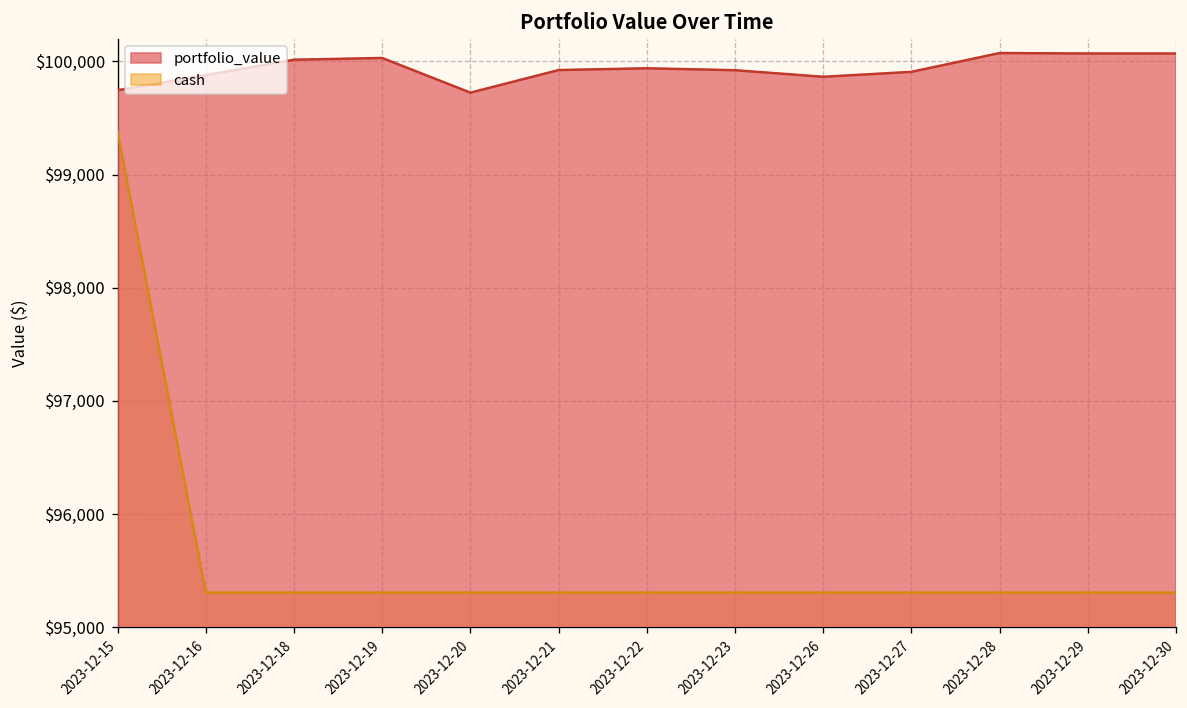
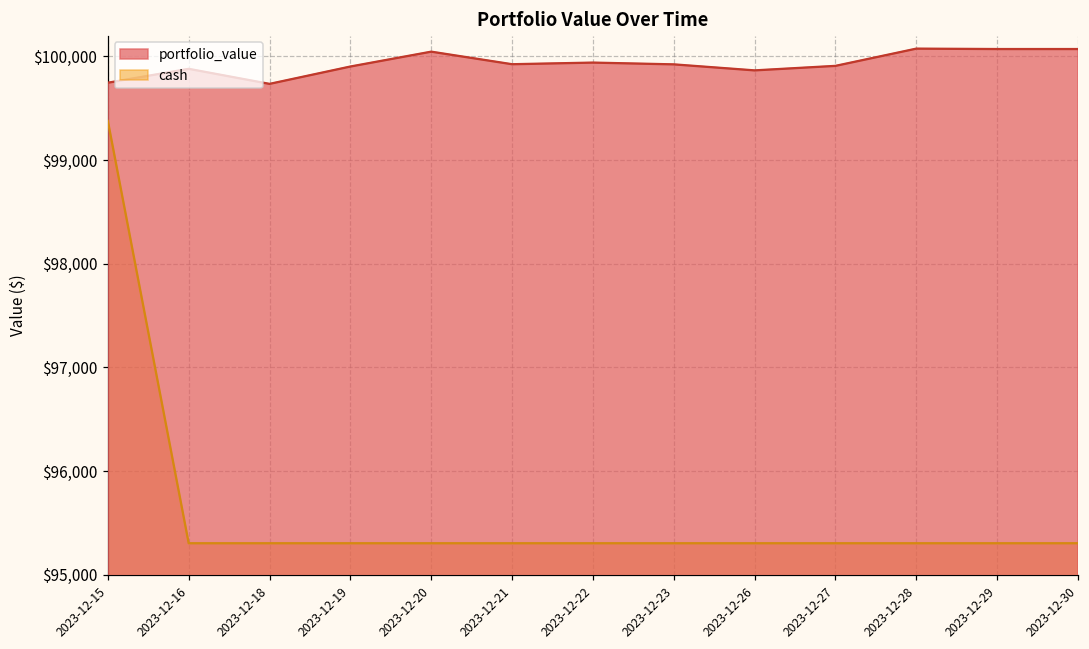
portfolio_value, 2023-12-18: $100,000 -> $99,700
portfolio_value, 2023-12-19: $100,000 -> $99,900
portfolio_value, 2023-12-20: $99,700 -> $100,000
